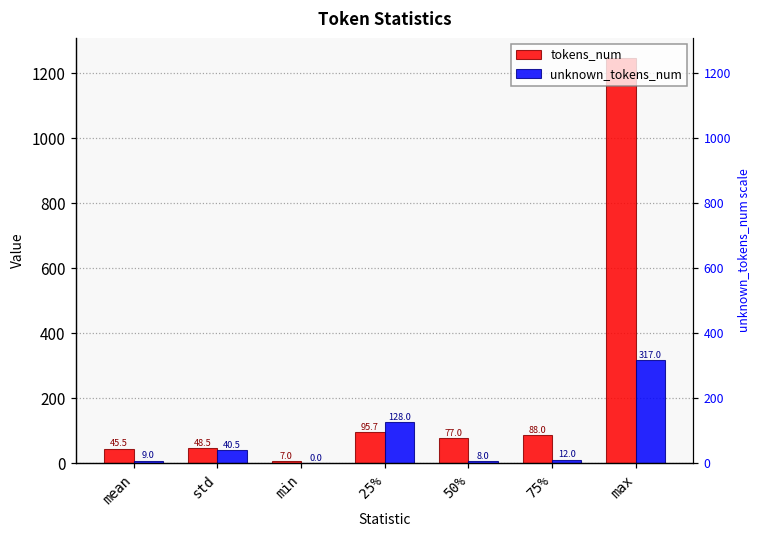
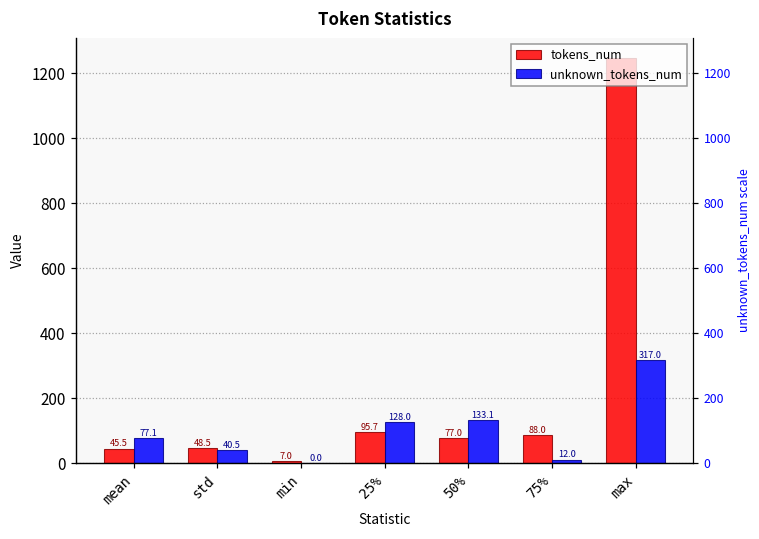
unknown_tokens_num, mean: 9.0 -> 77.1
unknown_tokens_num, 50%: 8.0 -> 133.1
